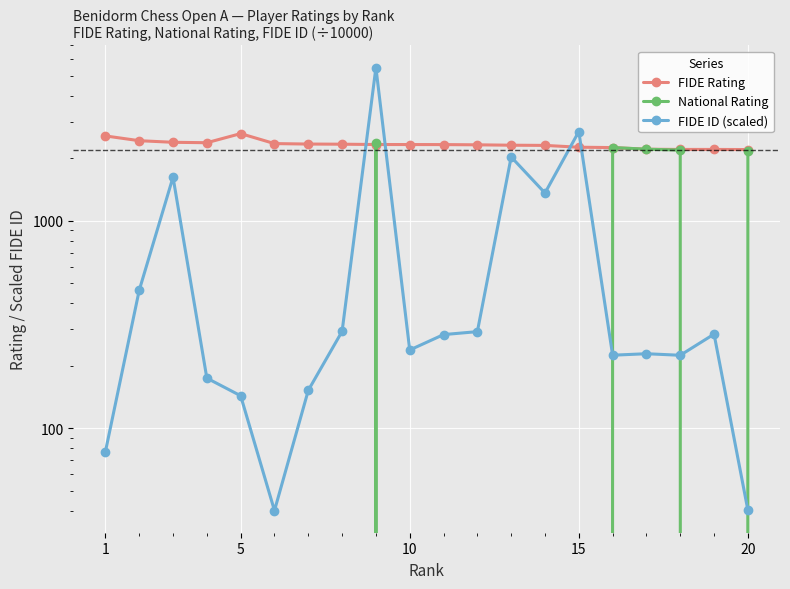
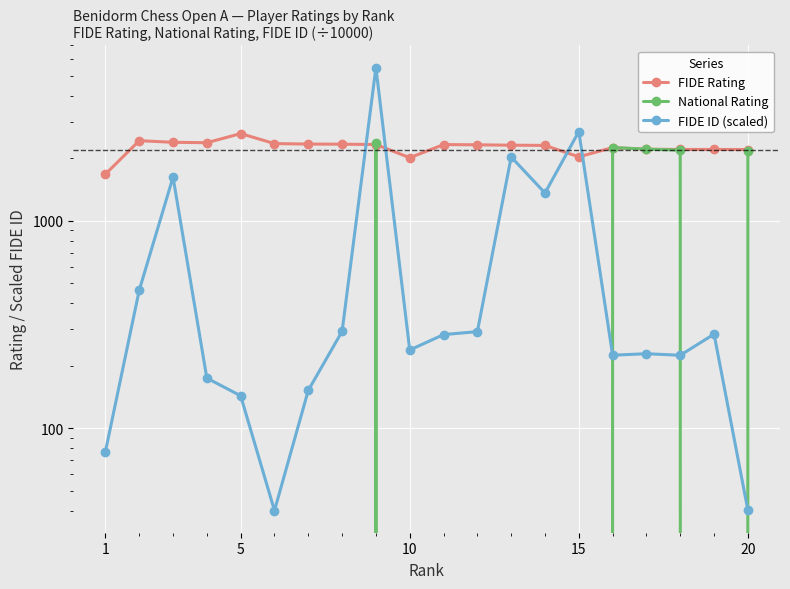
FIDE Rating, 1: 2600 -> 1700
FIDE Rating, 10: 2300 -> 2000
FIDE Rating, 15: 2300 -> 2000
